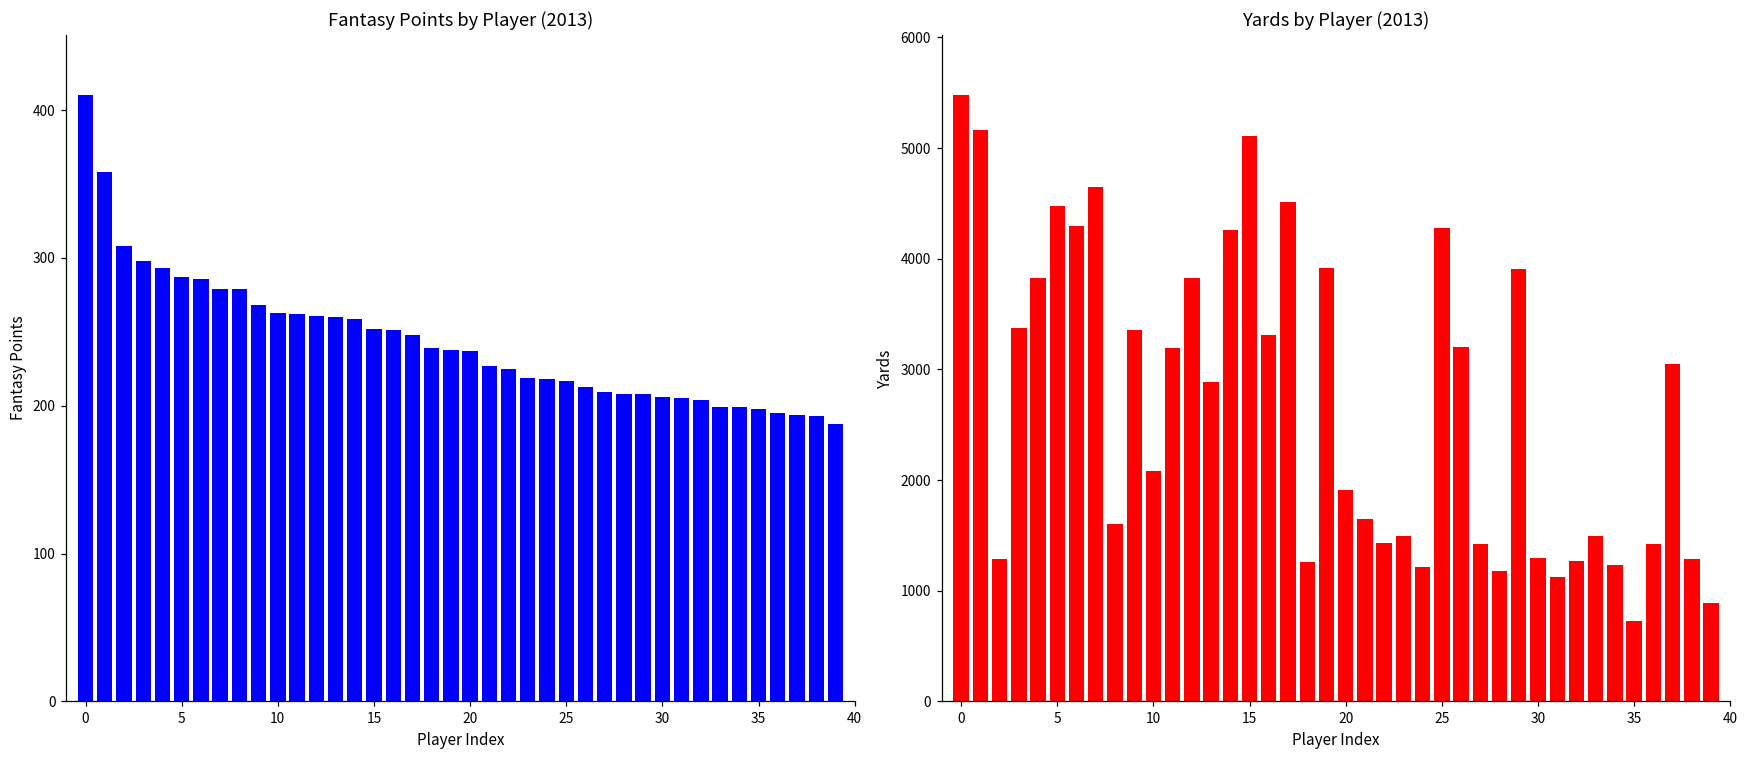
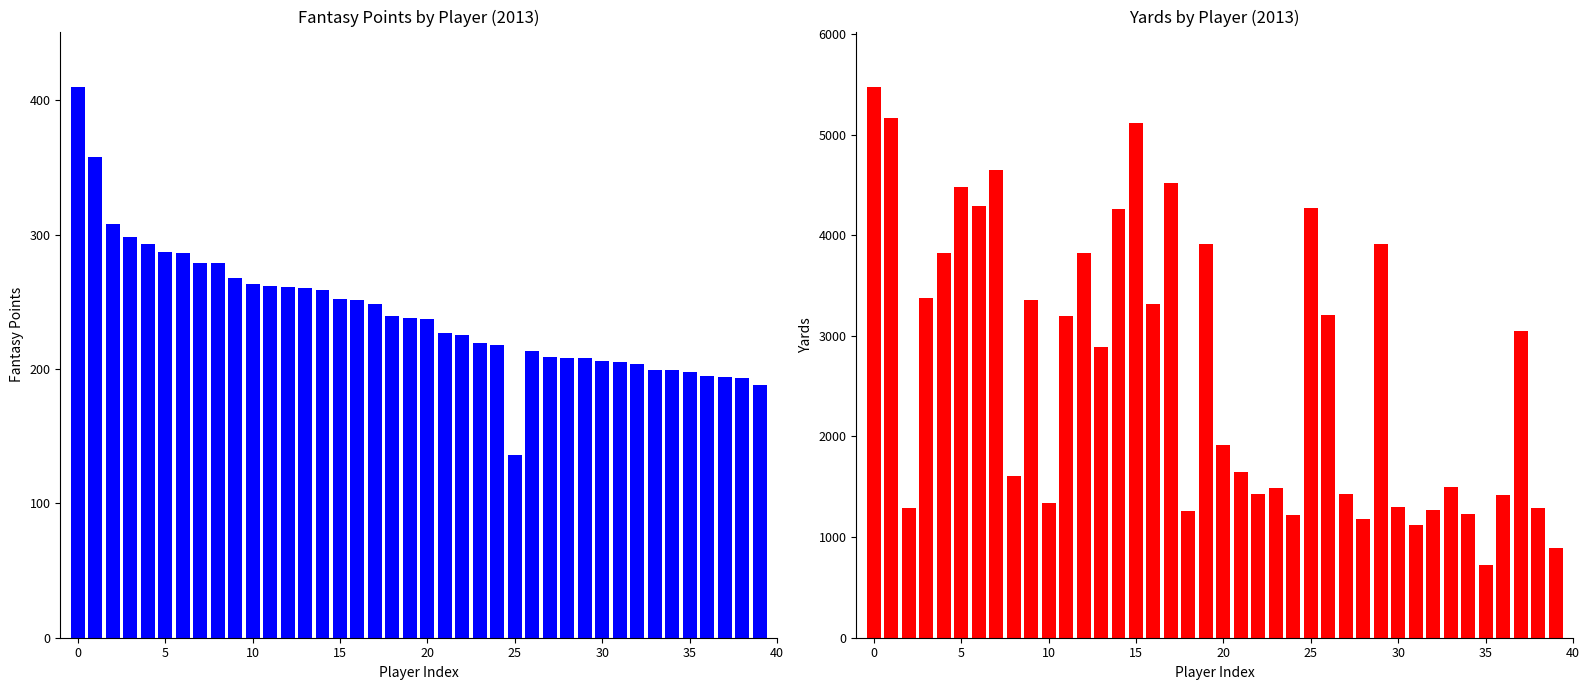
Fantasy Points by Player (2013), 25: 217 -> 136
Yards by Player (2013), 10: 2080 -> 1340
